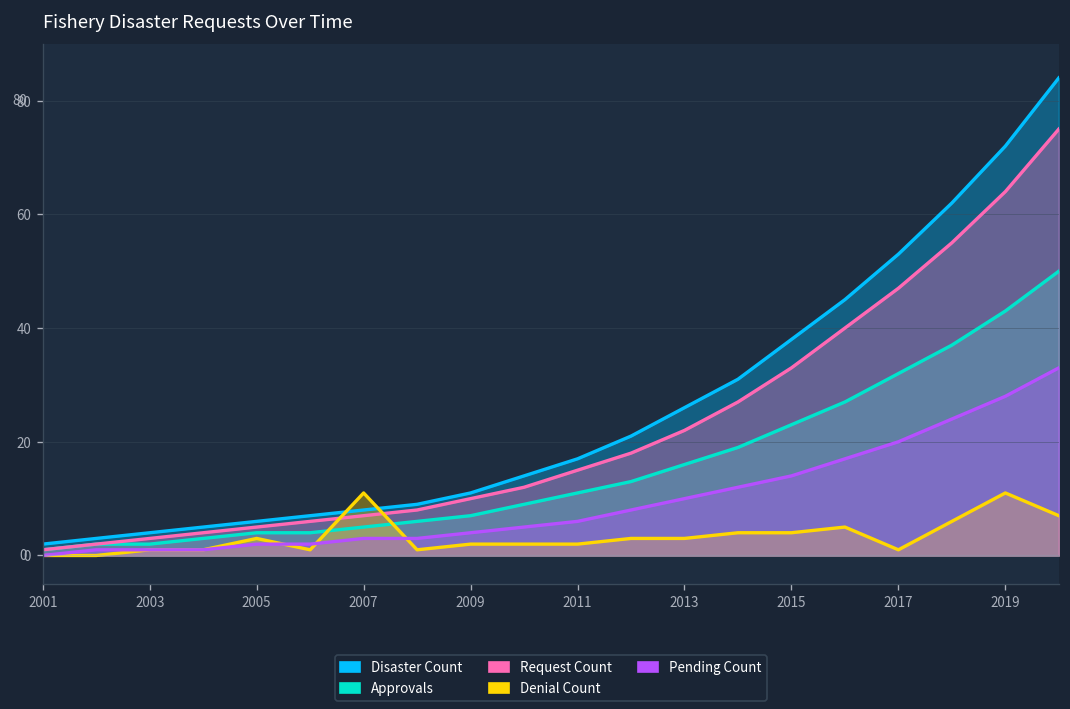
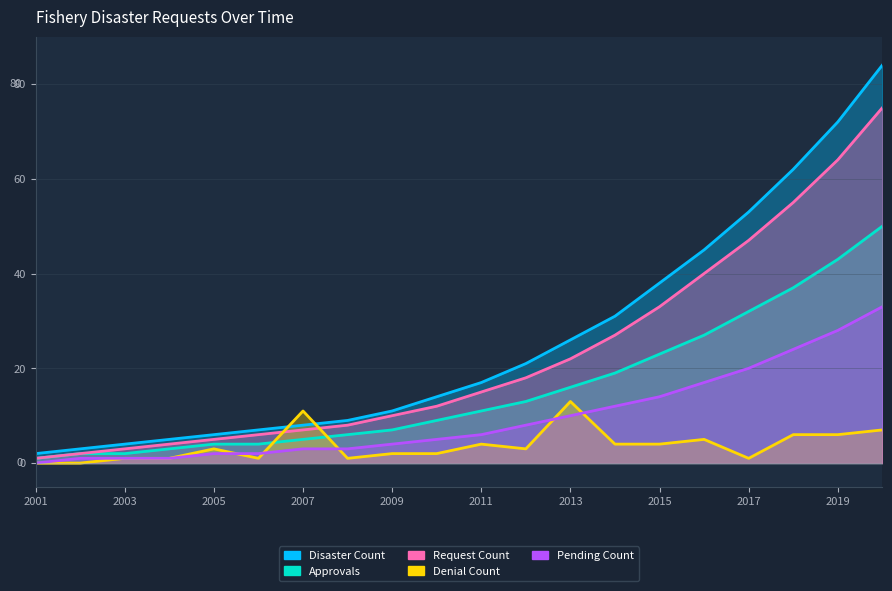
Denial Count, 2011: 2 -> 4
Denial Count, 2013: 3 -> 13
Denial Count, 2019: 11 -> 6
